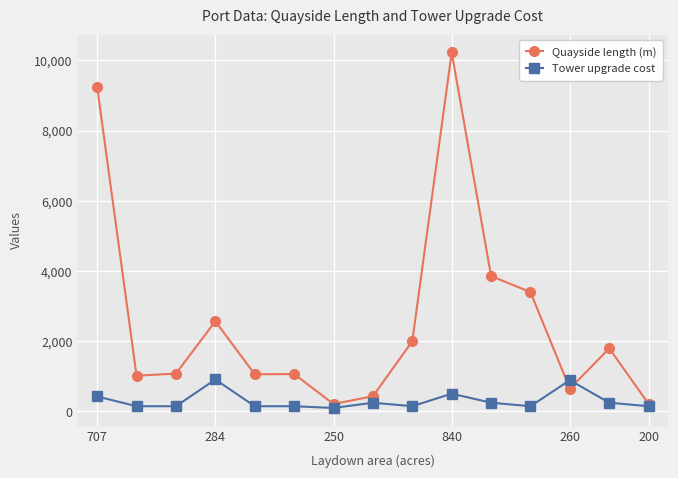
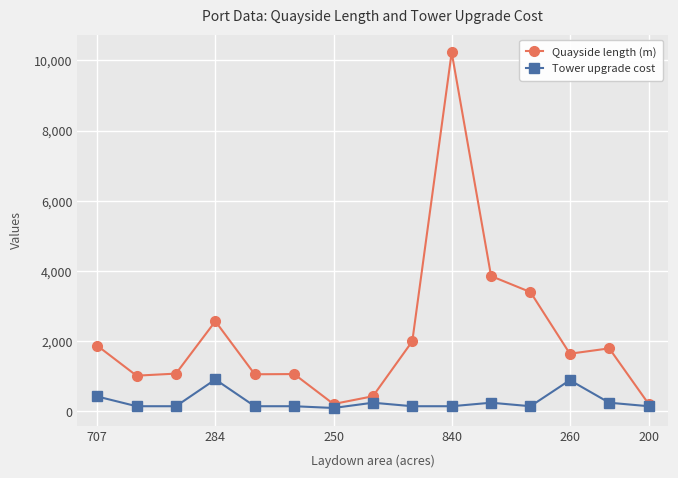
Quayside length (m), 707: 9,200 -> 1,900
Tower upgrade cost, 840: 500 -> 200
Quayside length (m), 260: 700 -> 1,600
